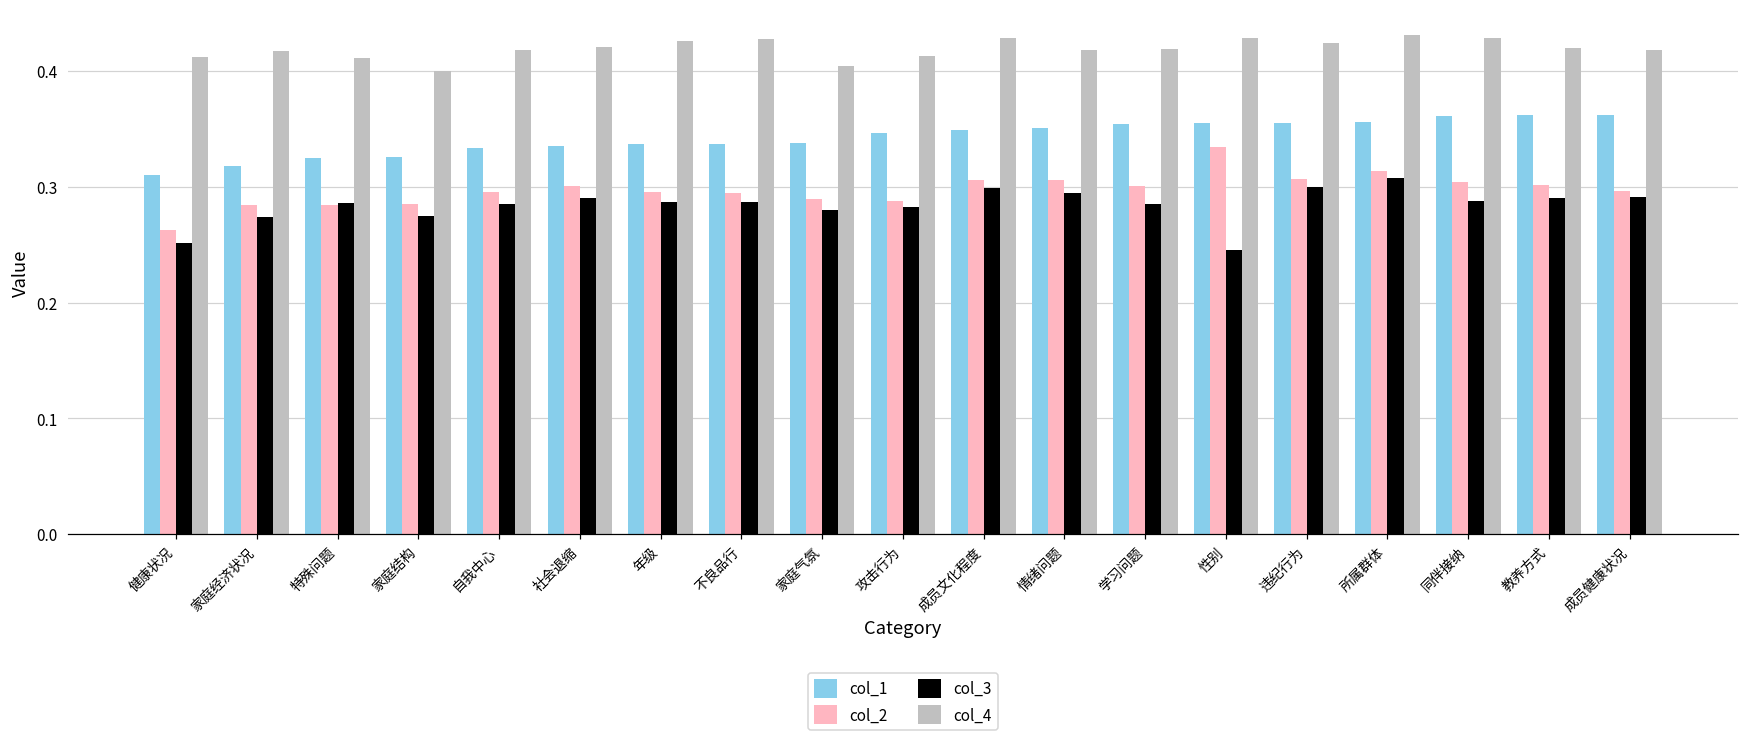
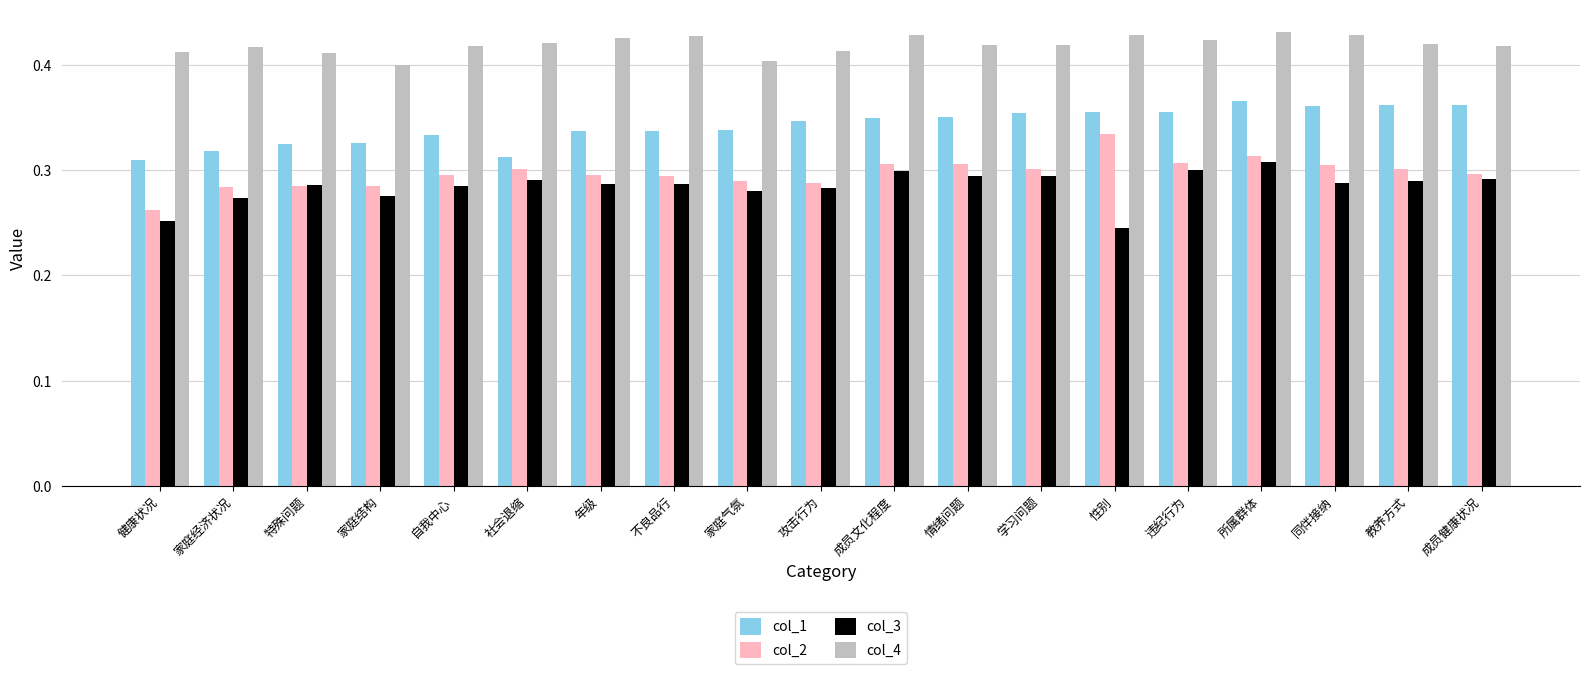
col_1, 社会退缩: 0.335 -> 0.313
col_3, 学习问题: 0.285 -> 0.295
col_1, 所属群体: 0.356 -> 0.366
